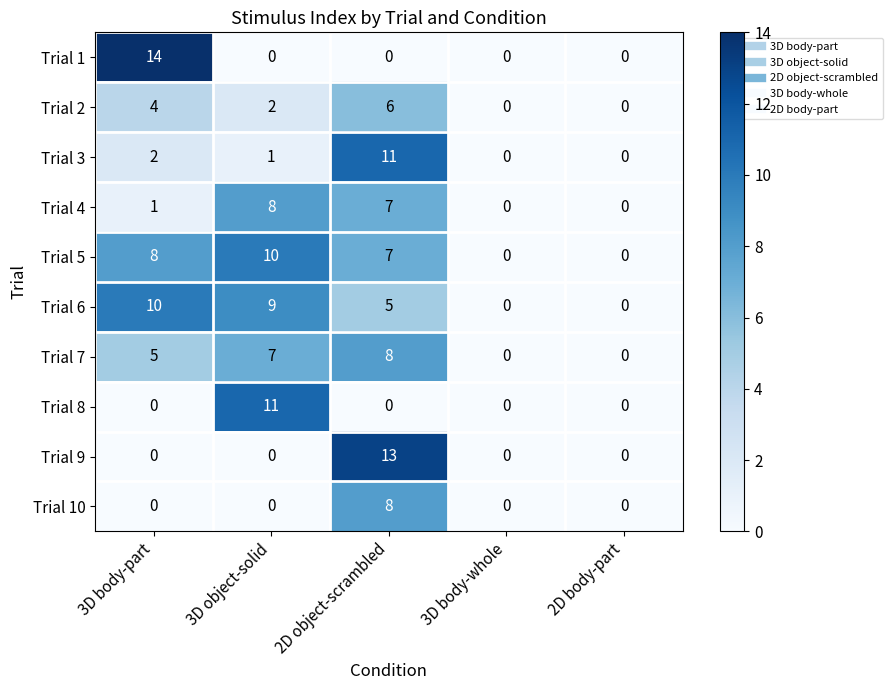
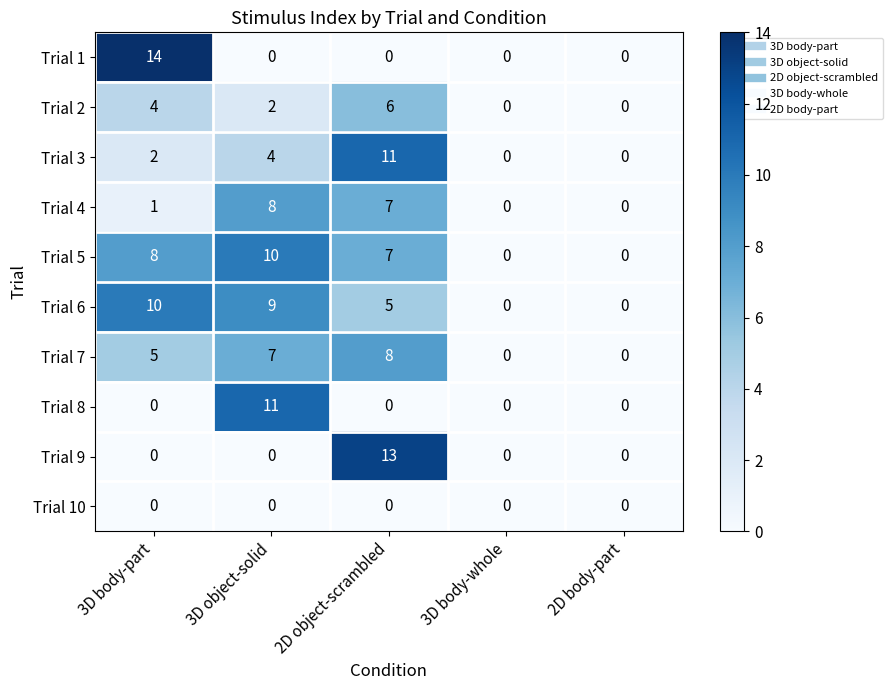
Trial 3, 3D object-solid: 1 -> 4
Trial 10, 2D object-scrambled: 8 -> 0
